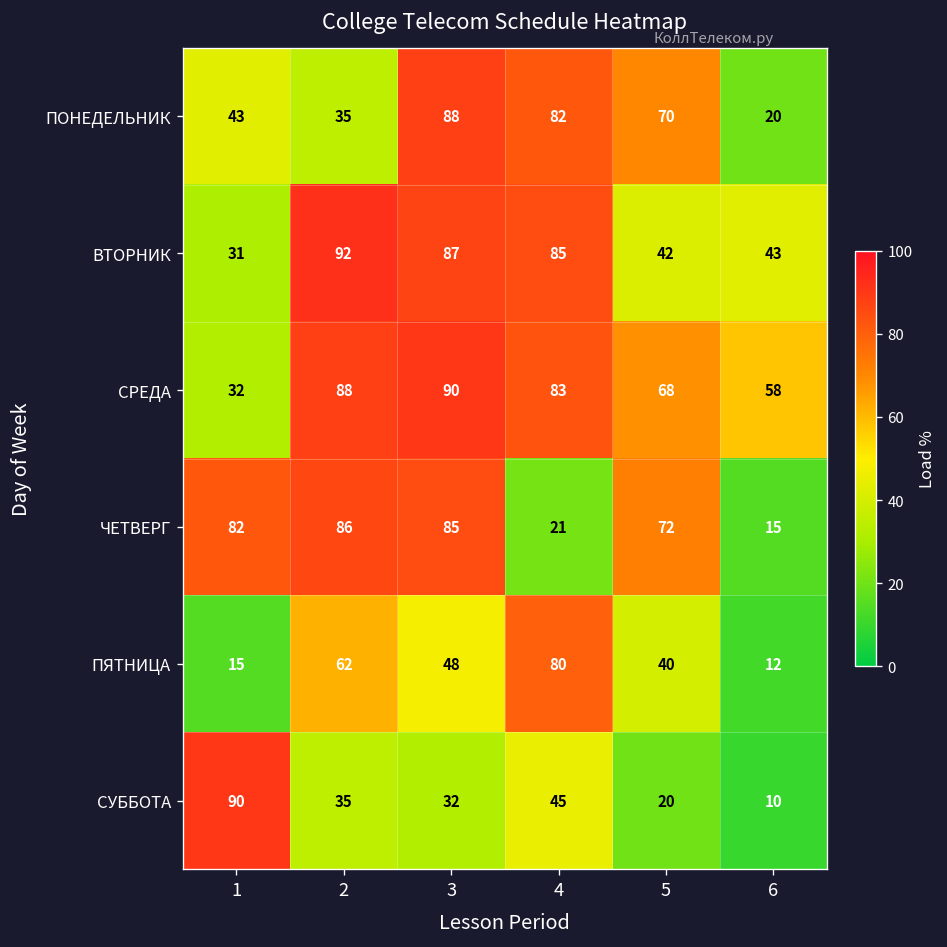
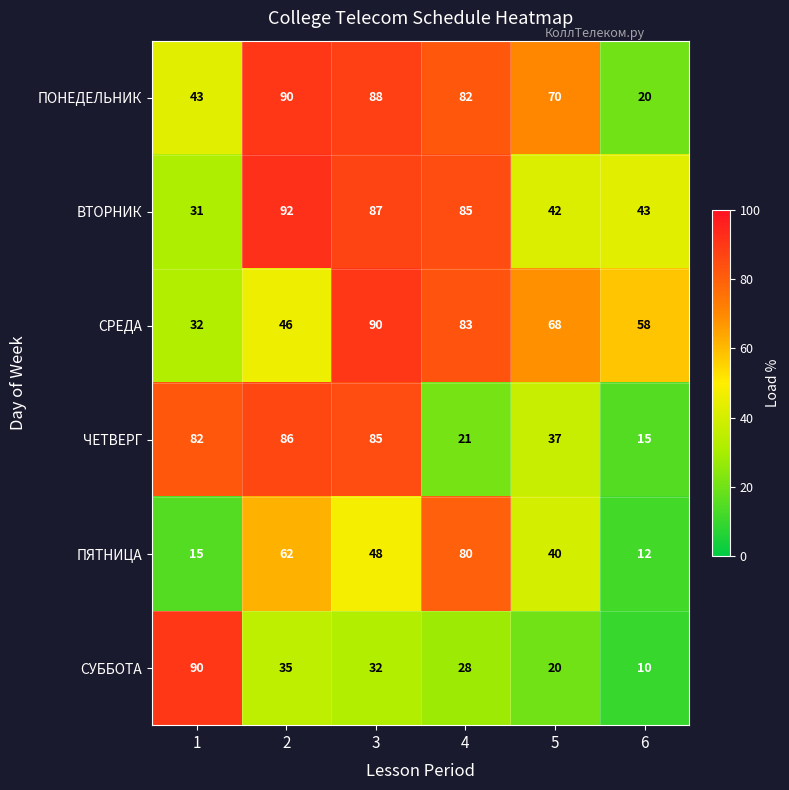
ПОНЕДЕЛЬНИК, 2: 35 -> 90
СРЕДА, 2: 88 -> 46
ЧЕТВЕРГ, 5: 72 -> 37
СУББОТА, 4: 45 -> 28
